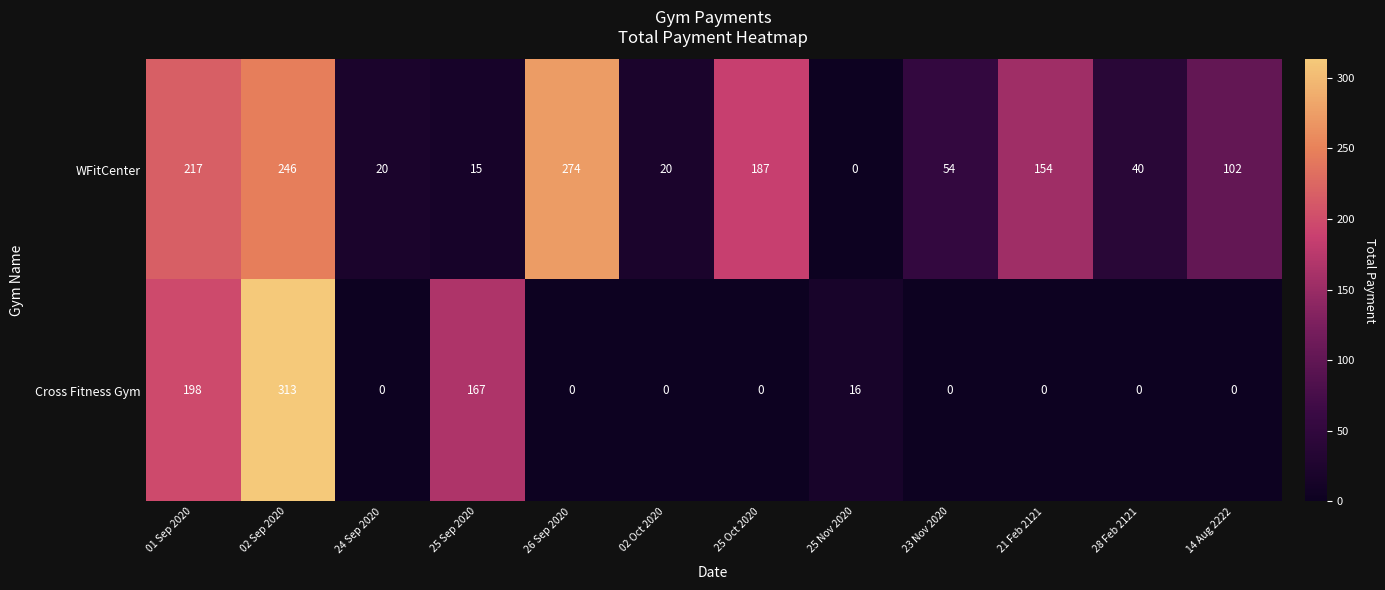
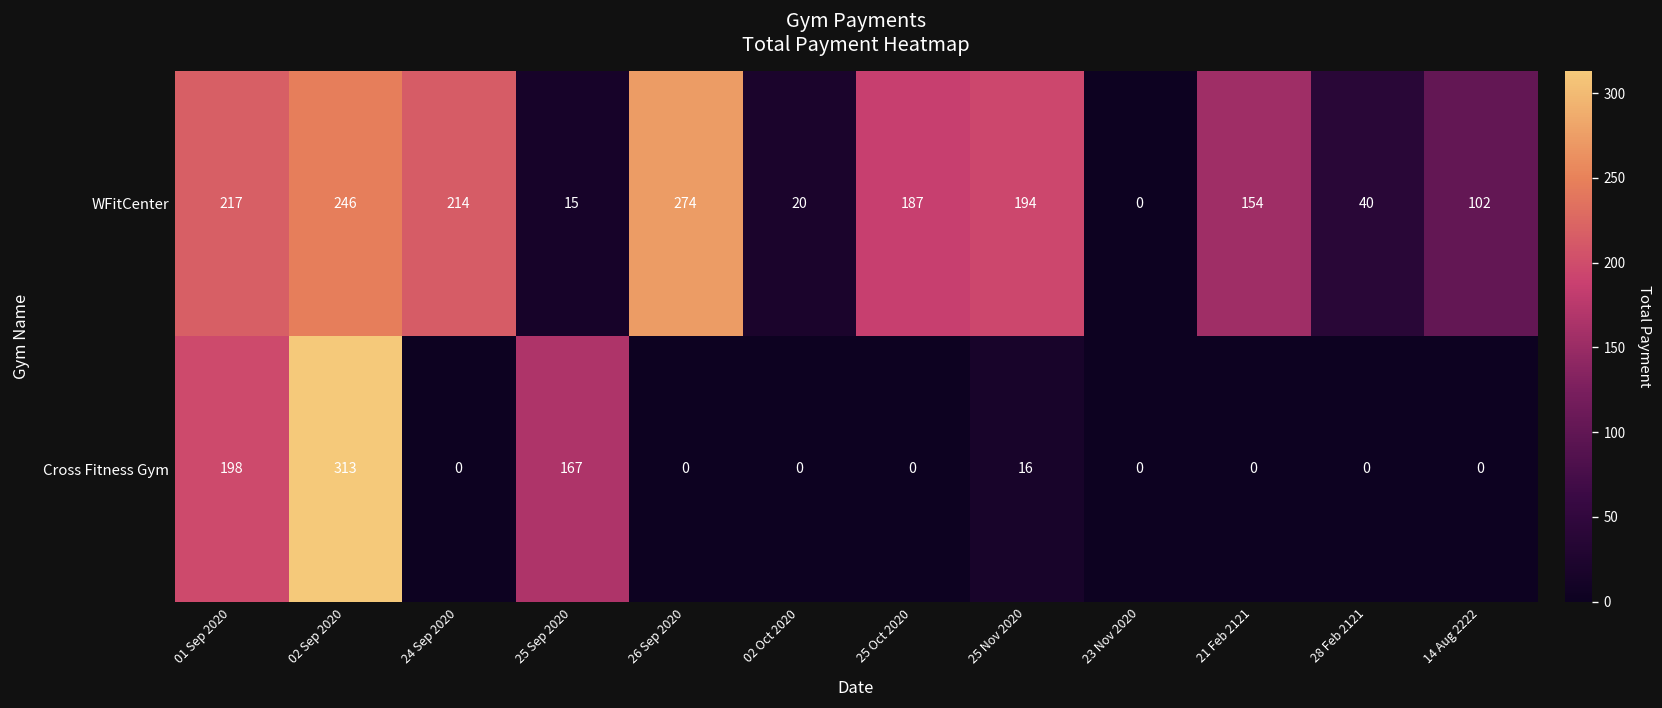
WFitCenter, 24 Sep 2020: 20 -> 214
WFitCenter, 25 Nov 2020: 0 -> 194
WFitCenter, 23 Nov 2020: 54 -> 0
